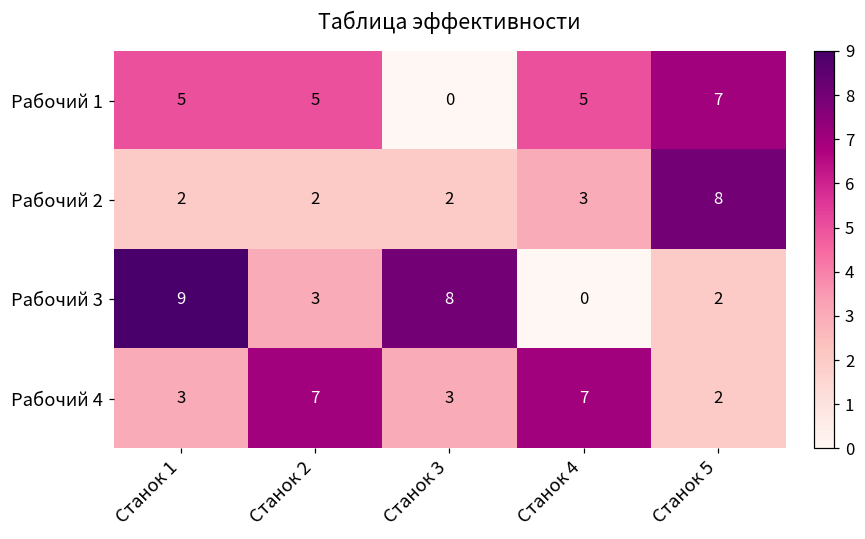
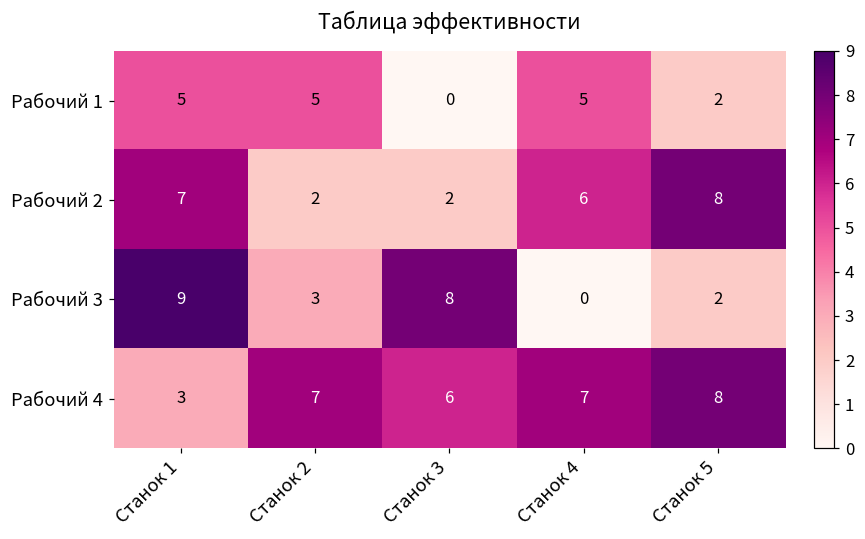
Рабочий 1, Станок 5: 7 -> 2
Рабочий 2, Станок 1: 2 -> 7
Рабочий 2, Станок 4: 3 -> 6
Рабочий 4, Станок 3: 3 -> 6
Рабочий 4, Станок 5: 2 -> 8
